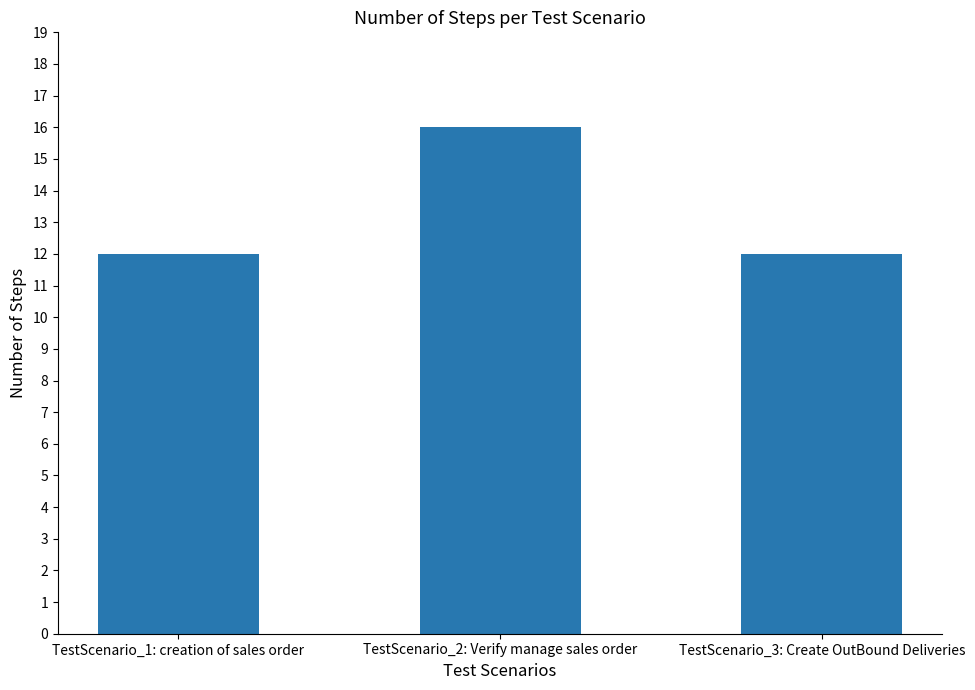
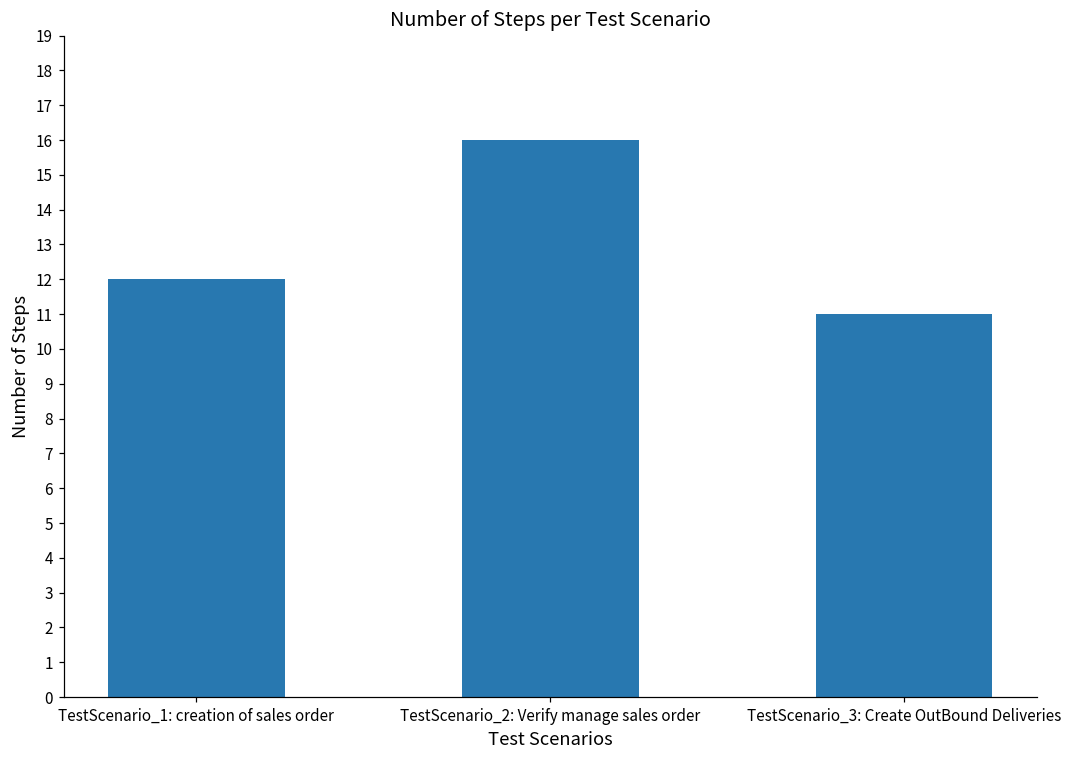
TestScenario_3: Create OutBound Deliveries: 12 -> 11
